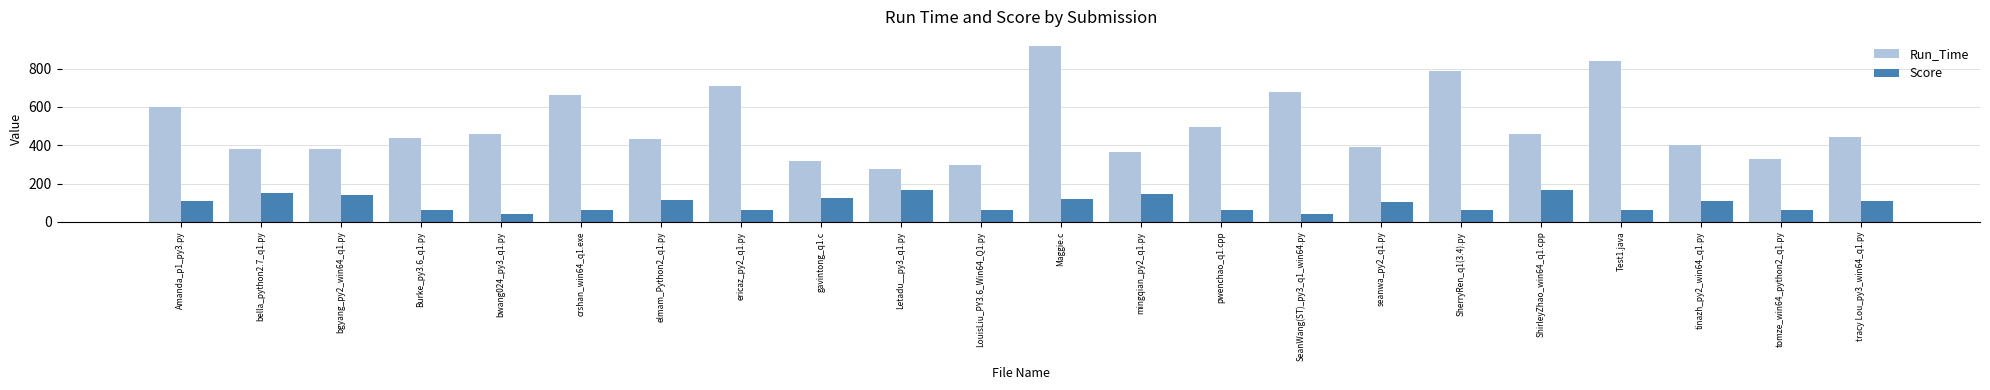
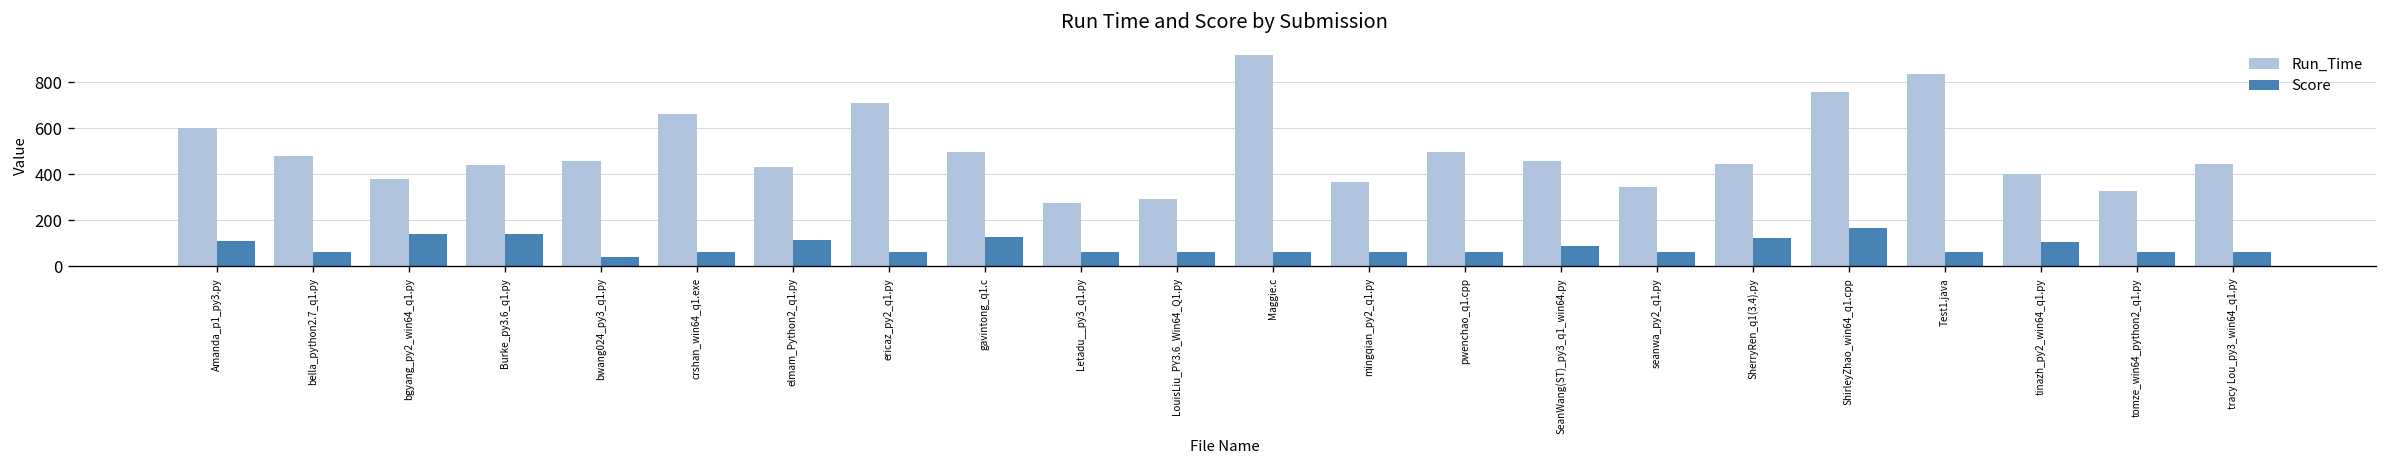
Run_Time, bella_python2.7_q1.py: 380 -> 480
Score, bella_python2.7_q1.py: 150 -> 60
Score, Burke_py3.6_q1.py: 60 -> 140
Run_Time, gavintong_q1.c: 320 -> 500
Score, Letadu__py3_q1.py: 170 -> 60
Score, Maggie.c: 120 -> 60
Score, mingqian_py2_q1.py: 150 -> 60
Run_Time, SeanWang(ST)_py3_q1_win64.py: 680 -> 460
Score, SeanWang(ST)_py3_q1_win64.py: 40 -> 90
Run_Time, seanwa_py2_q1.py: 390 -> 350
Score, seanwa_py2_q1.py: 110 -> 60
Run_Time, SherryRen_q1(3.4).py: 790 -> 440
Score, SherryRen_q1(3.4).py: 60 -> 120
Run_Time, ShirleyZhao_win64_q1.cpp: 460 -> 760
Score, tracy Lou_py3_win64_q1.py: 110 -> 60
